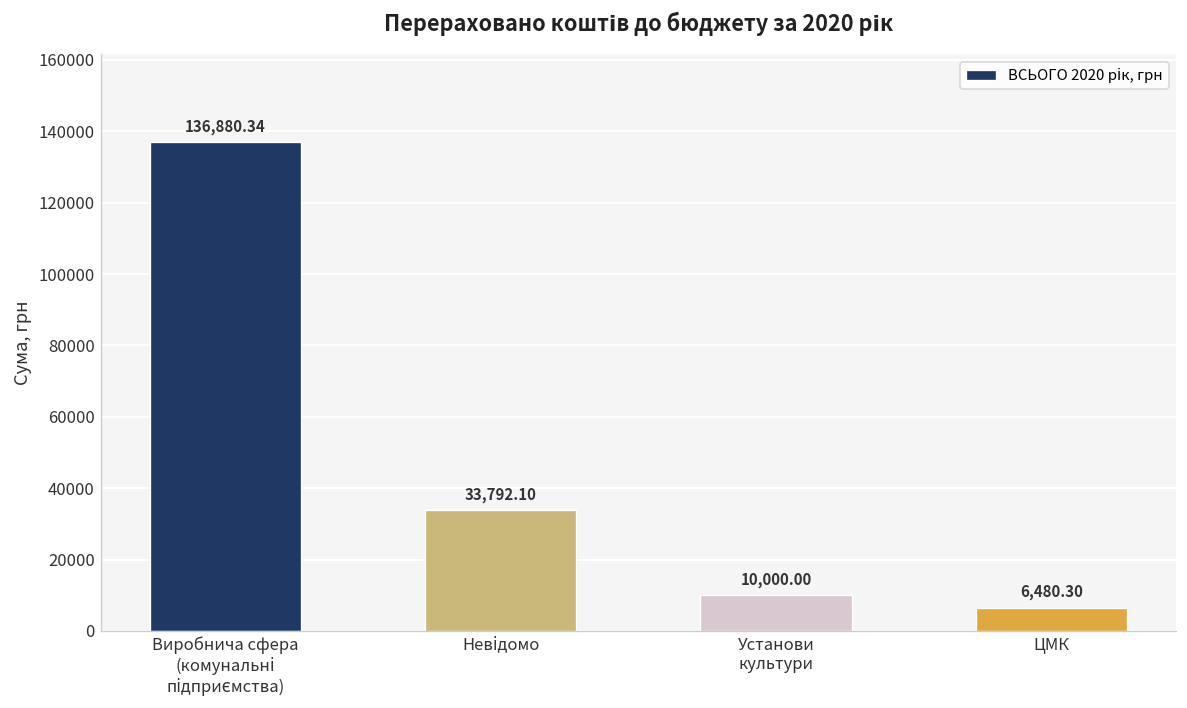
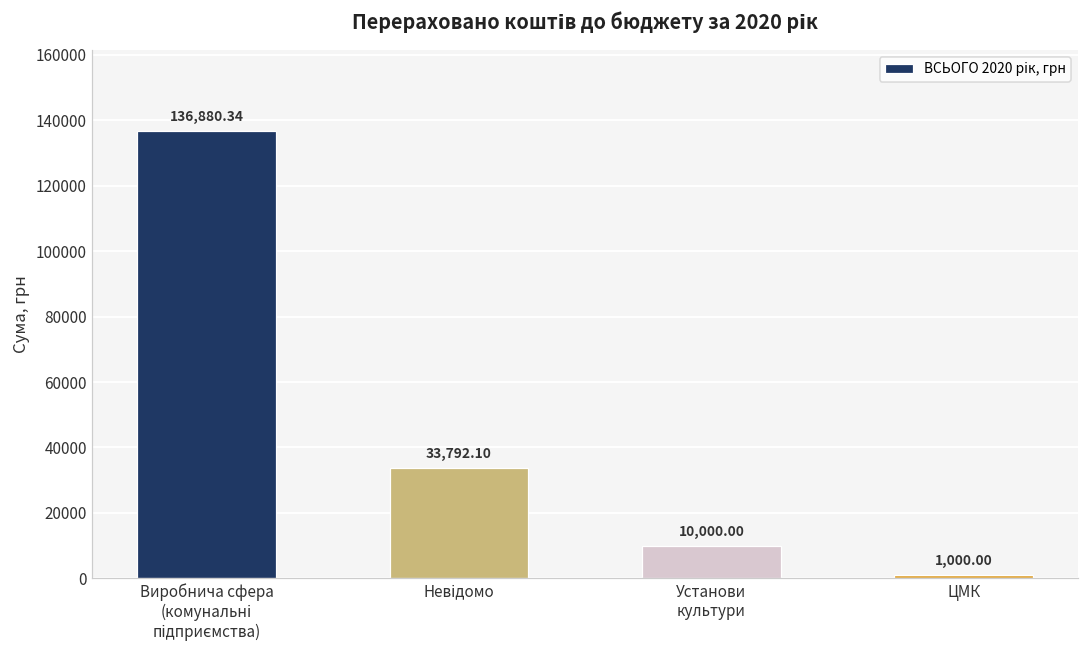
ЦМК: 6,480.30 -> 1,000.00
